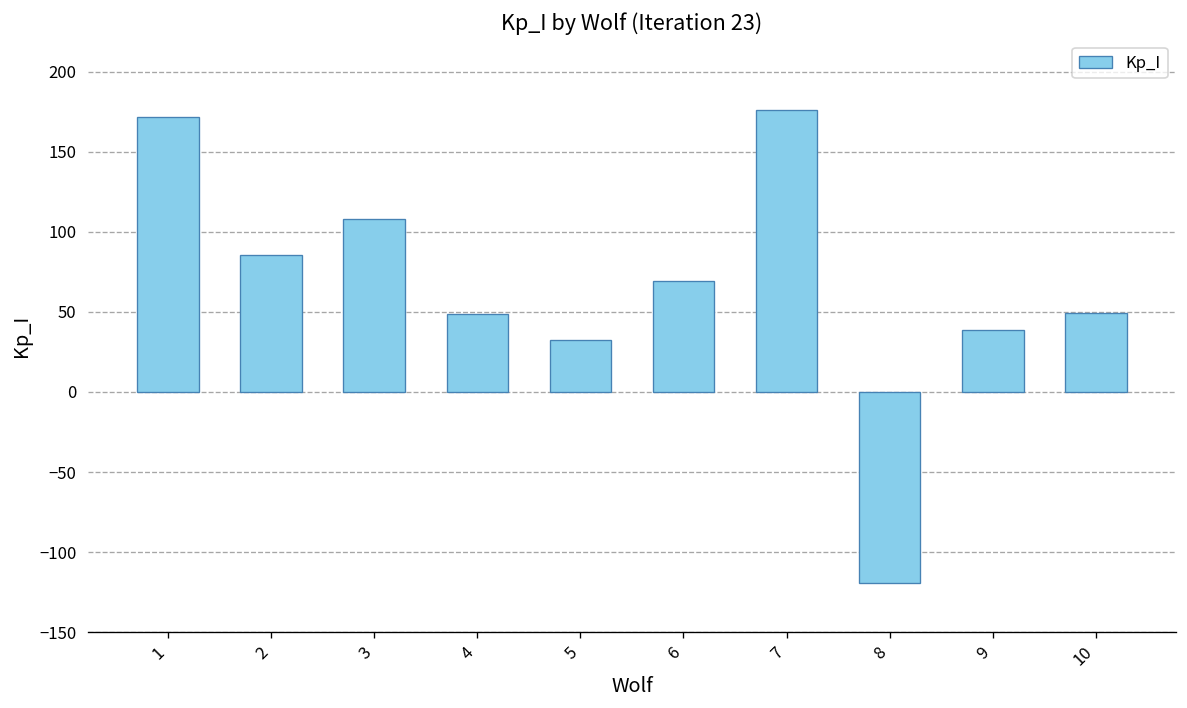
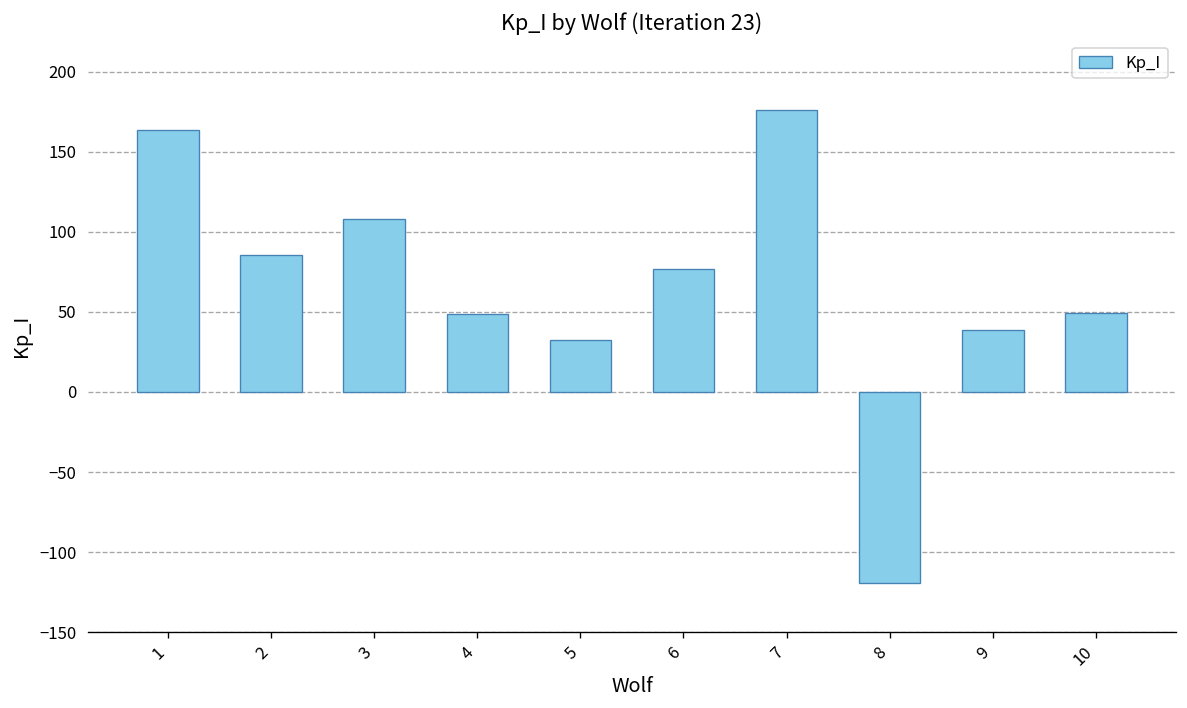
1: 172 -> 164
6: 69 -> 77
